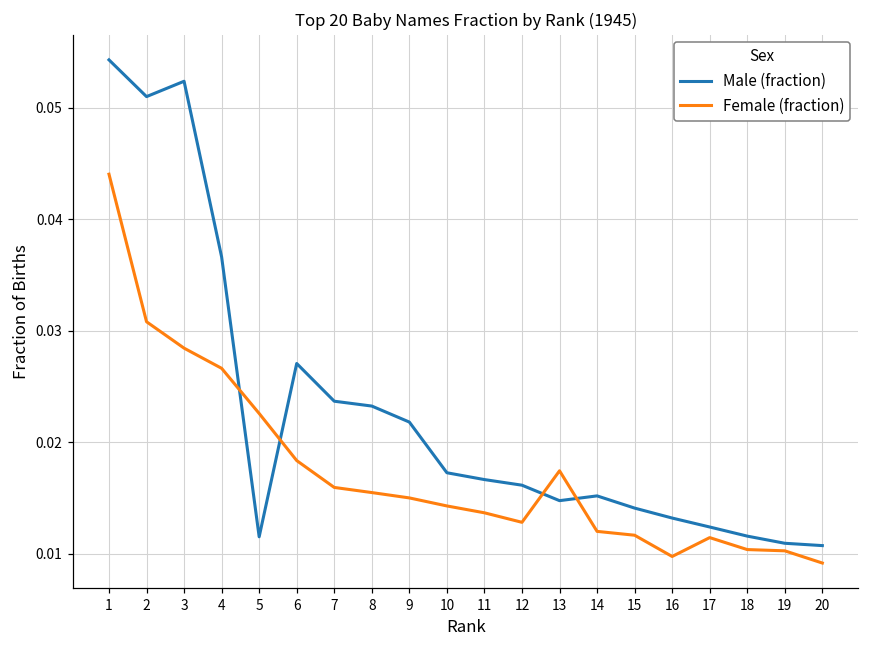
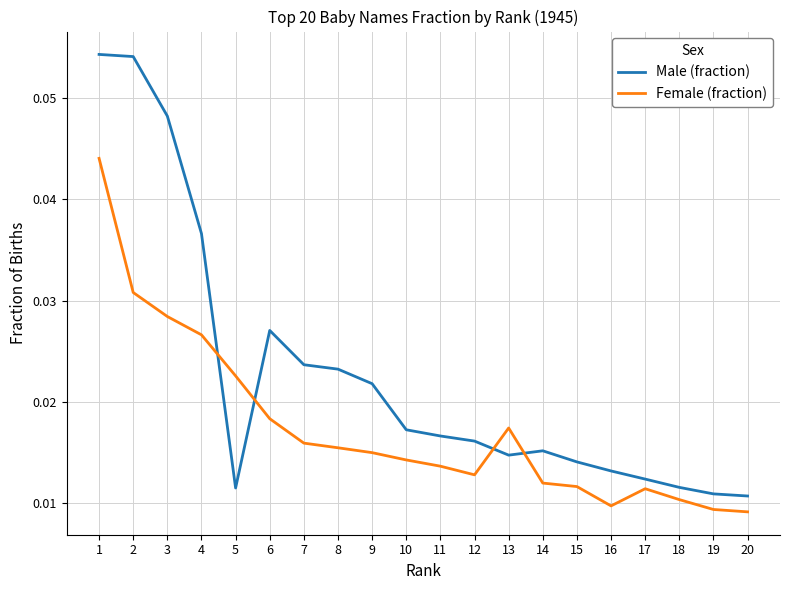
Male (fraction), 2: 0.0510 -> 0.0541
Male (fraction), 3: 0.0524 -> 0.0482
Female (fraction), 19: 0.0103 -> 0.0094
